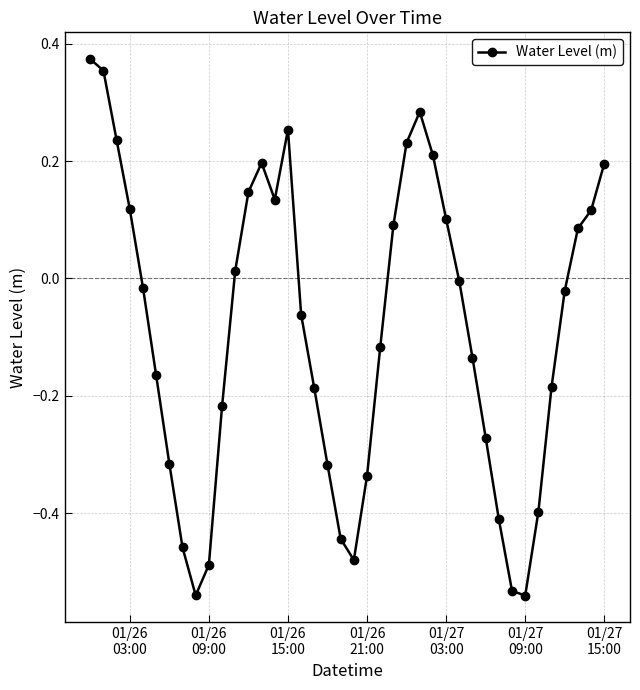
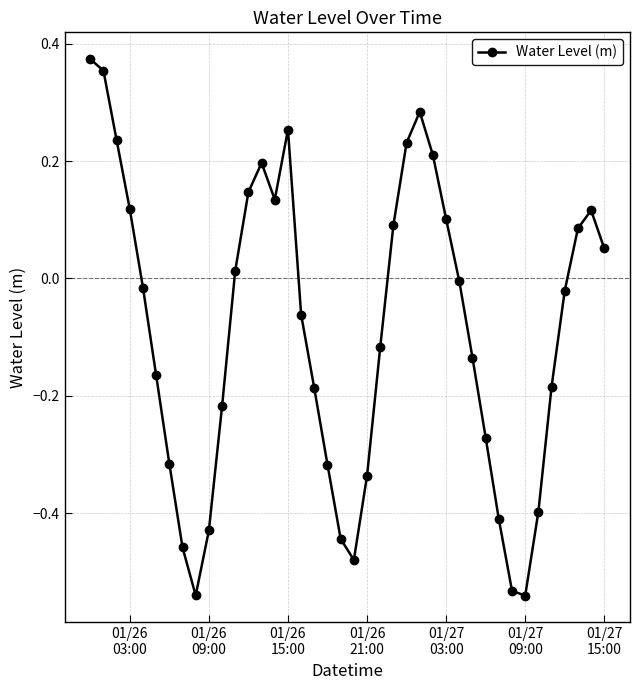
01/26 09:00: -0.49 -> -0.43
01/27 15:00: 0.20 -> 0.05
